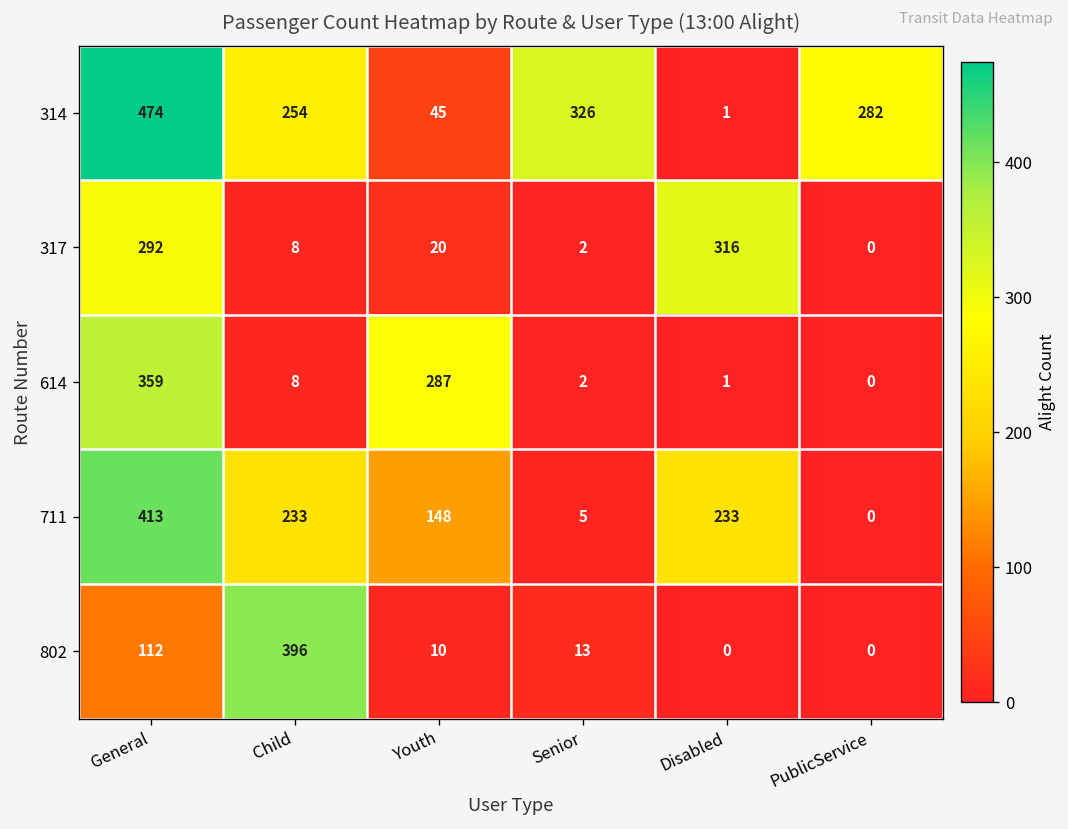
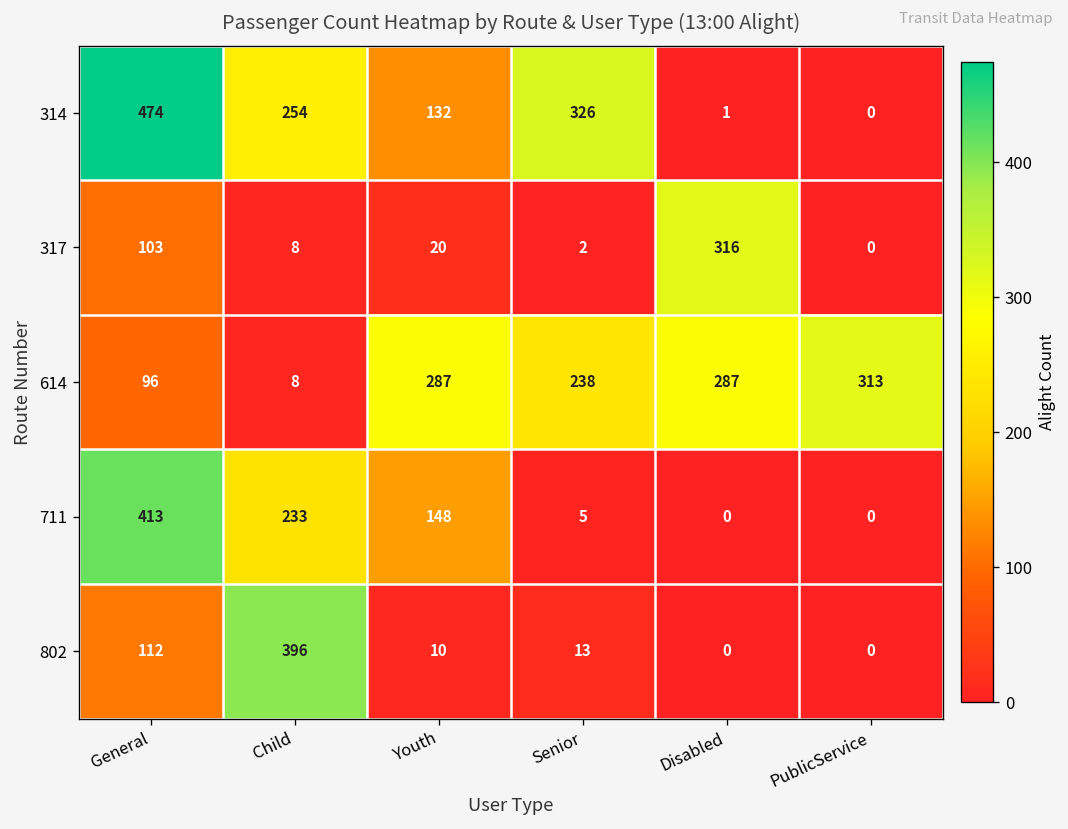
314, Youth: 45 -> 132
314, PublicService: 282 -> 0
317, General: 292 -> 103
614, General: 359 -> 96
614, Senior: 2 -> 238
614, Disabled: 1 -> 287
614, PublicService: 0 -> 313
711, Disabled: 233 -> 0
